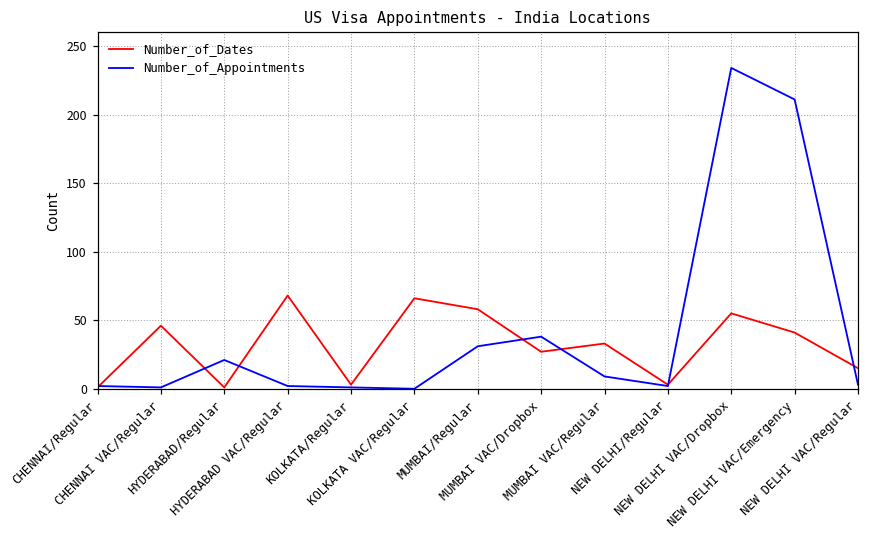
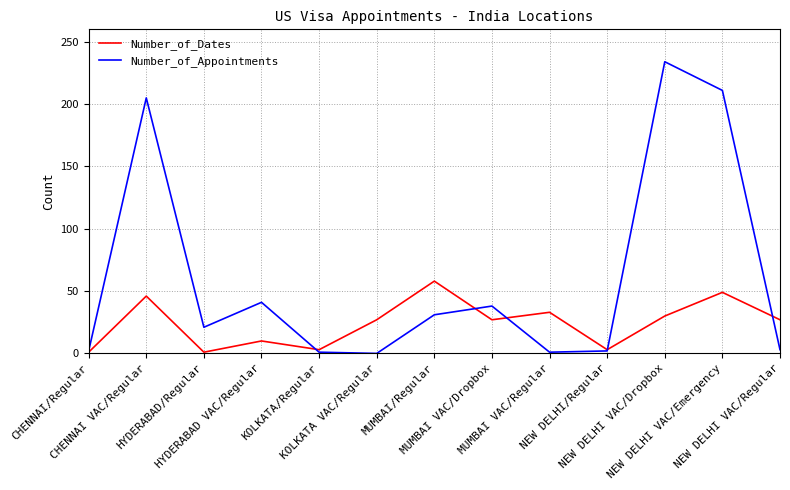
Number_of_Appointments, CHENNAI VAC/Regular: 1 -> 205
Number_of_Dates, HYDERABAD VAC/Regular: 68 -> 10
Number_of_Appointments, HYDERABAD VAC/Regular: 2 -> 41
Number_of_Dates, KOLKATA VAC/Regular: 66 -> 27
Number_of_Appointments, MUMBAI VAC/Regular: 9 -> 1
Number_of_Dates, NEW DELHI VAC/Dropbox: 55 -> 30
Number_of_Dates, NEW DELHI VAC/Emergency: 41 -> 49
Number_of_Dates, NEW DELHI VAC/Regular: 15 -> 27
